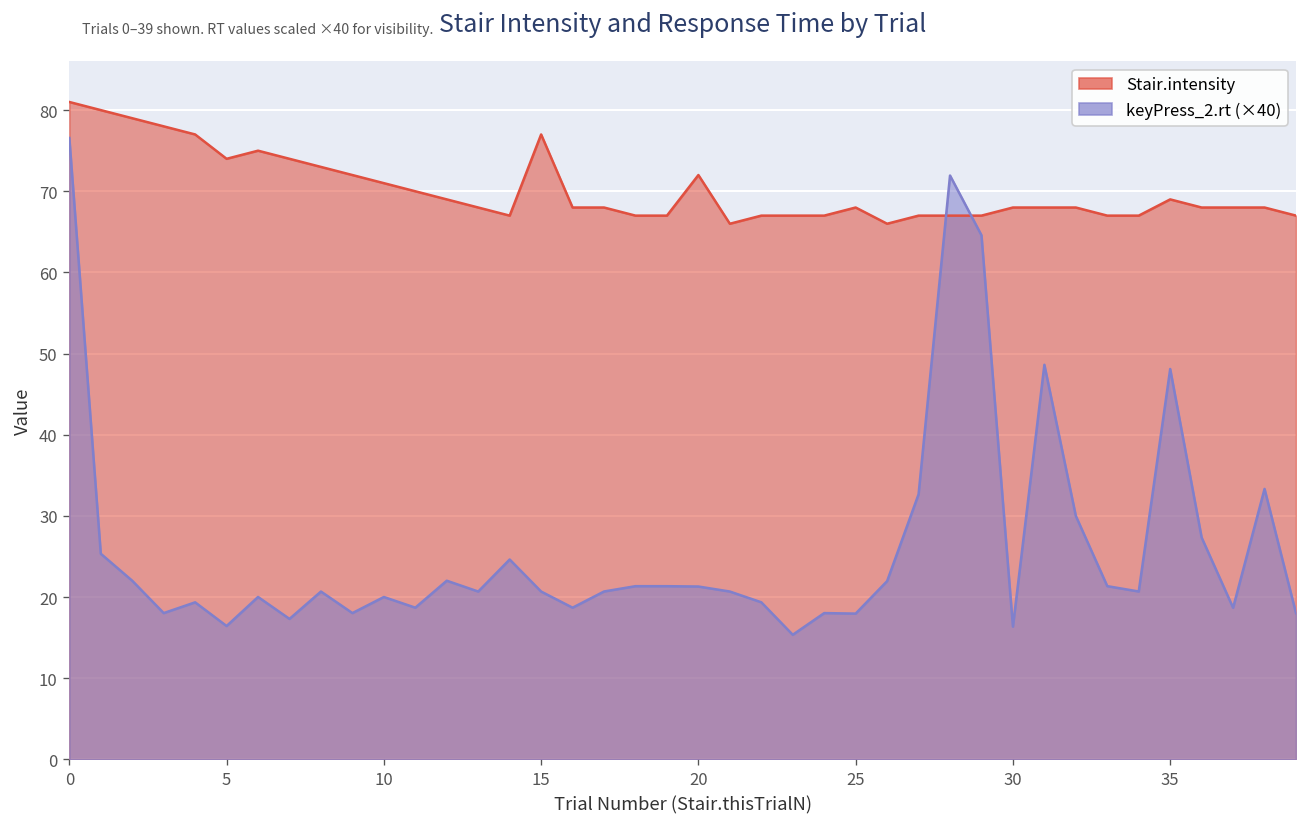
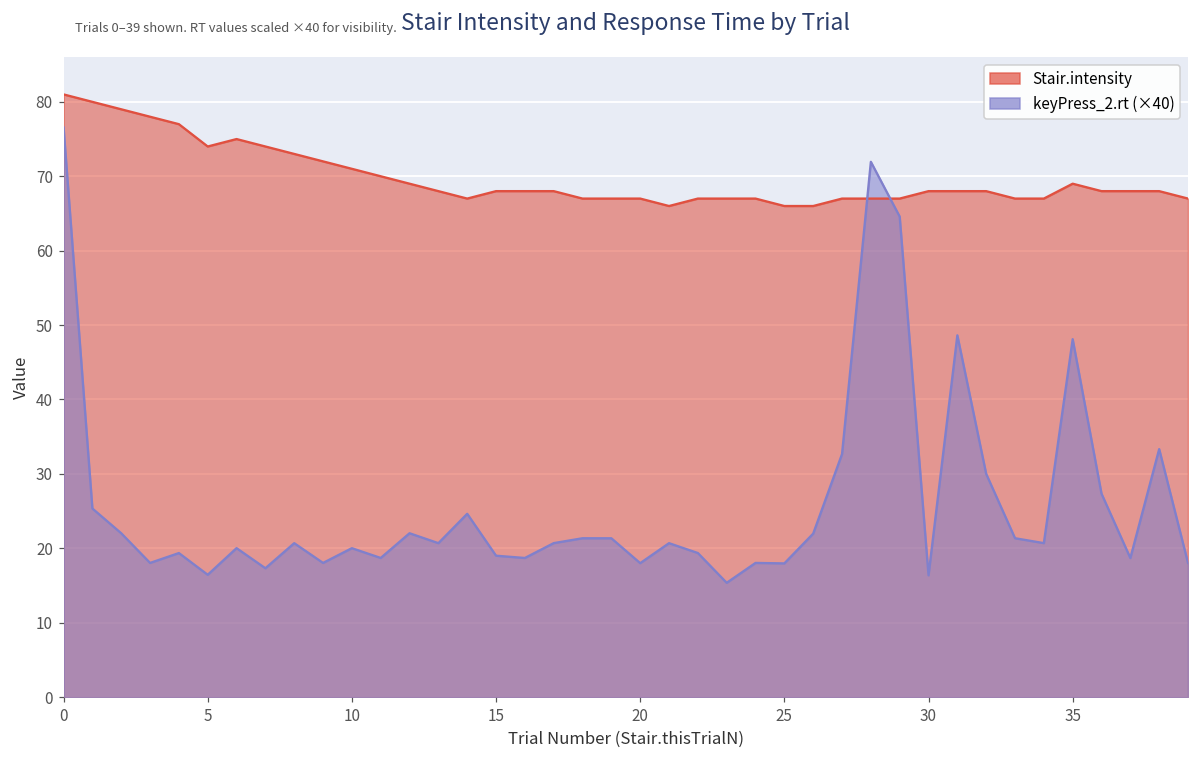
Stair.intensity, 15: 77 -> 68
keyPress_2.rt (×40), 15: 21 -> 19
Stair.intensity, 20: 72 -> 67
keyPress_2.rt (×40), 20: 21 -> 18
Stair.intensity, 25: 68 -> 66
